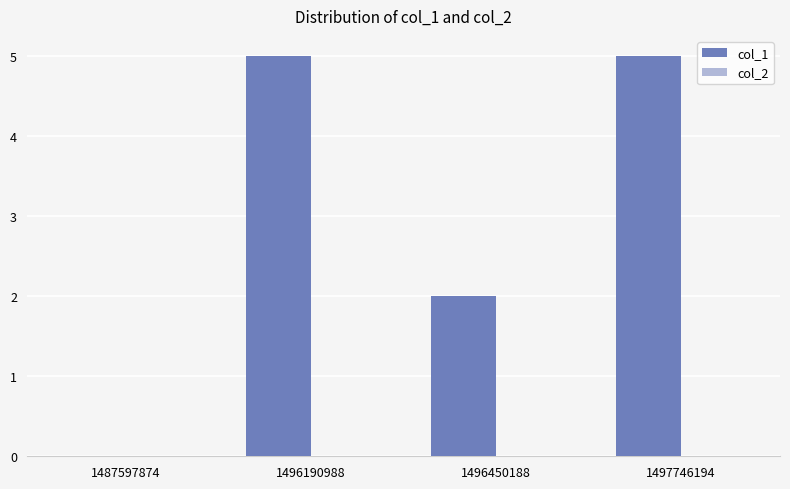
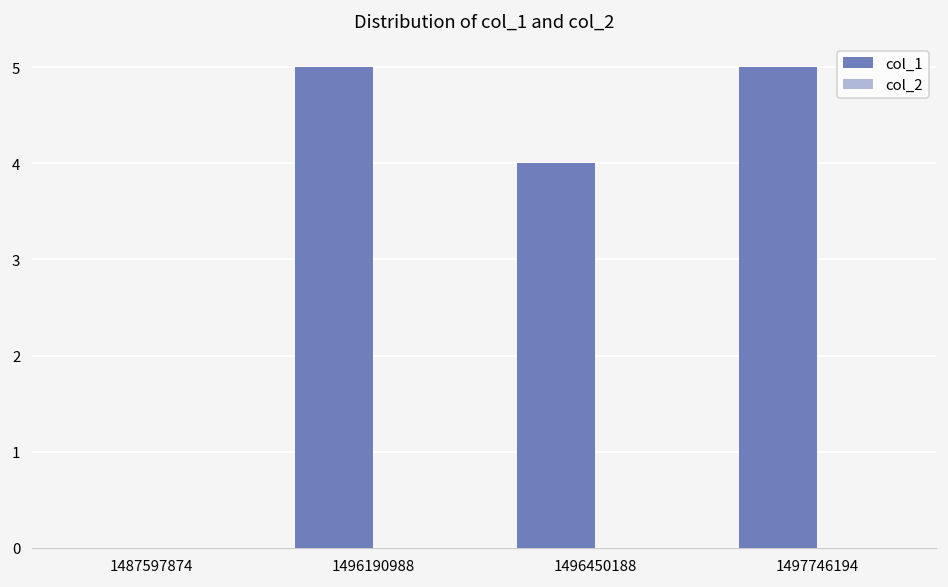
col_1, 1496450188: 2 -> 4
